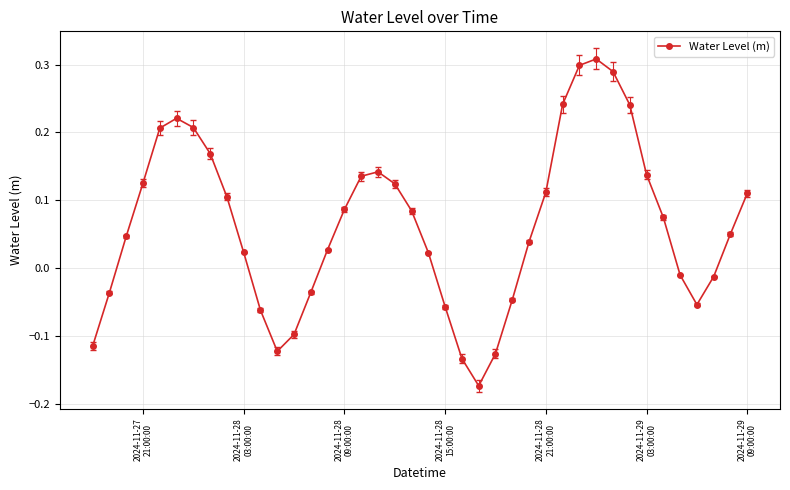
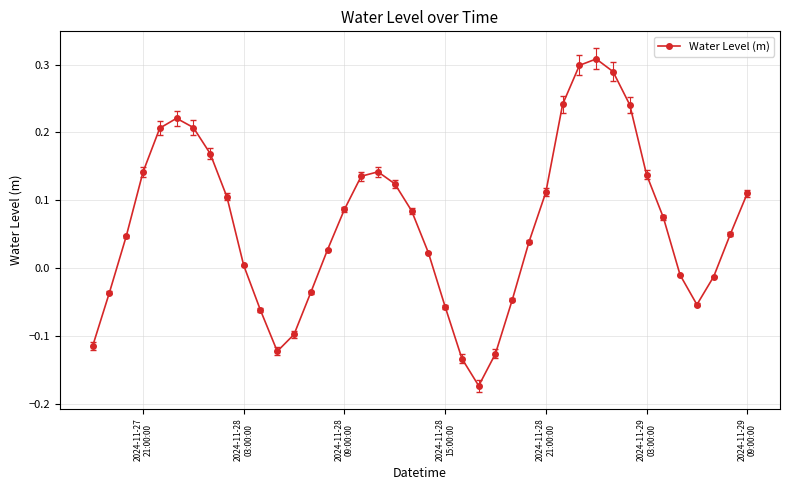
Water Level (m), 2024-11-27 21:00:00: 0.13 -> 0.14
Water Level (m), 2024-11-28 03:00:00: 0.02 -> 0.00
